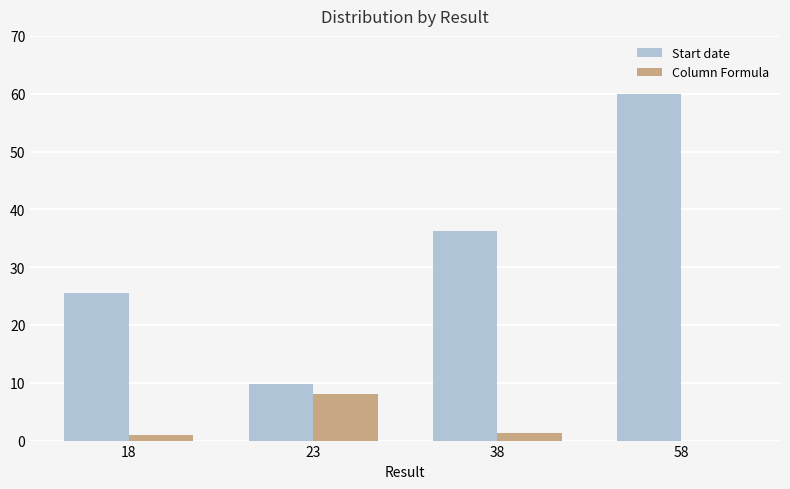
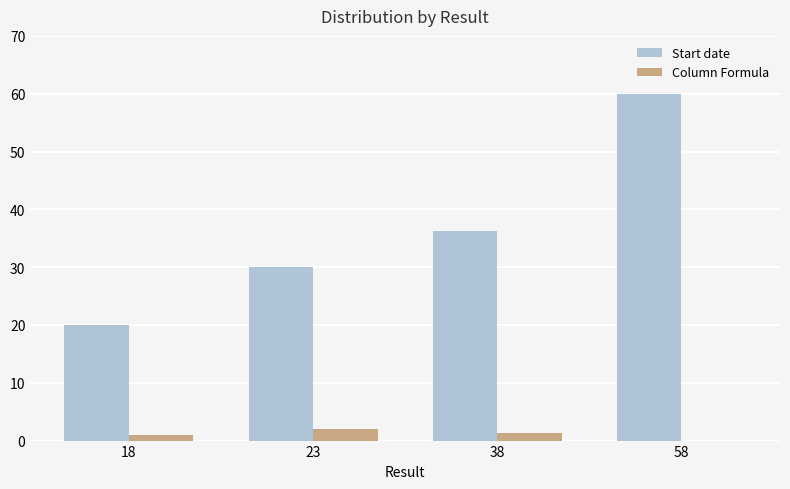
Start date, 18: 26 -> 20
Start date, 23: 10 -> 30
Column Formula, 23: 8 -> 2
